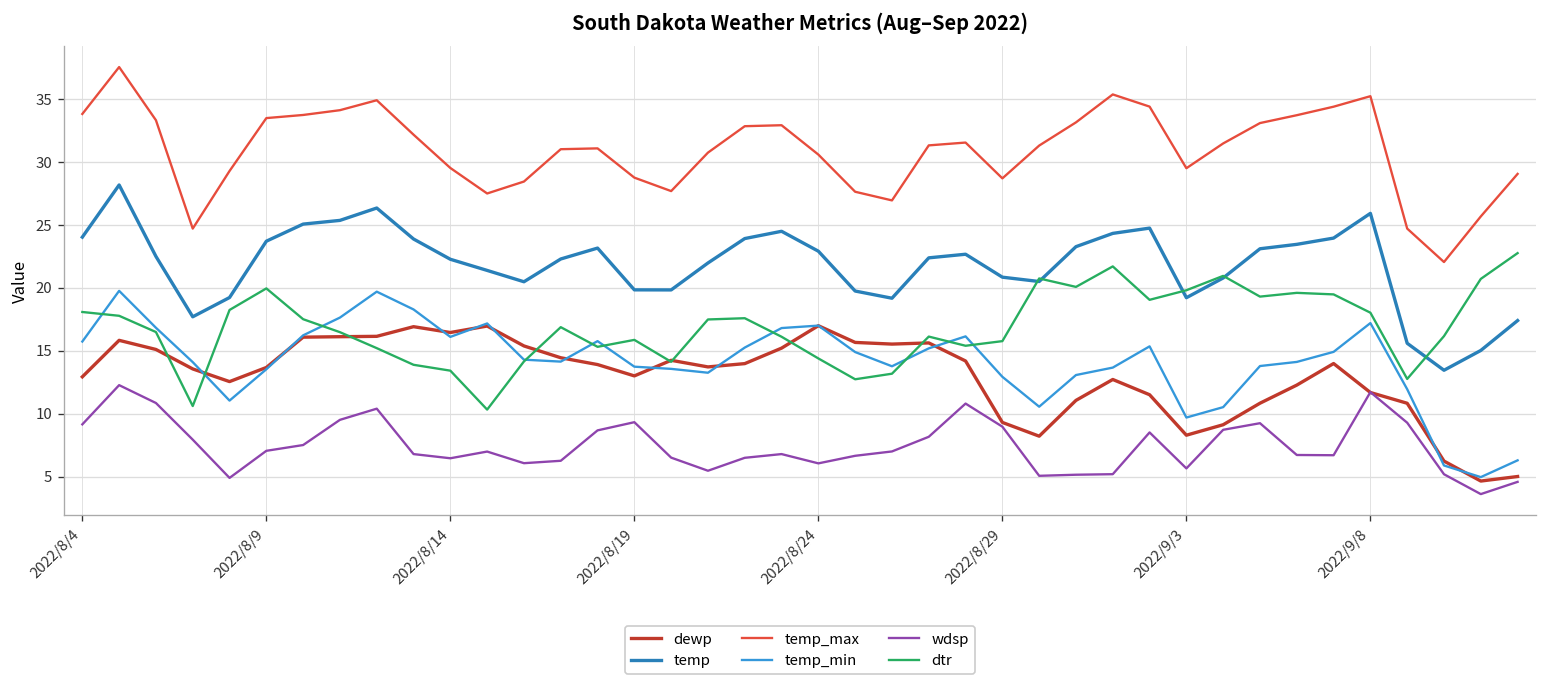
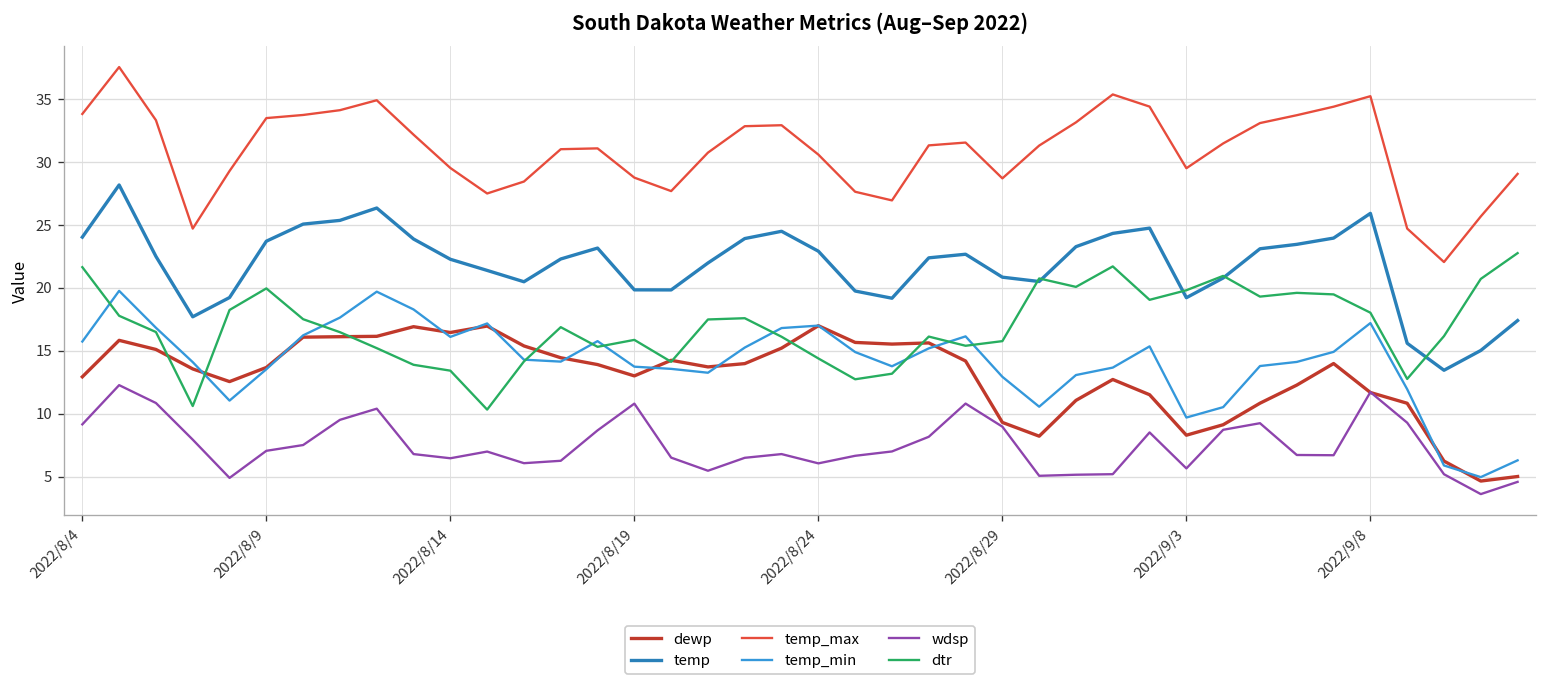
dtr, 2022/8/4: 18.1 -> 21.6
wdsp, 2022/8/19: 9.3 -> 10.8
